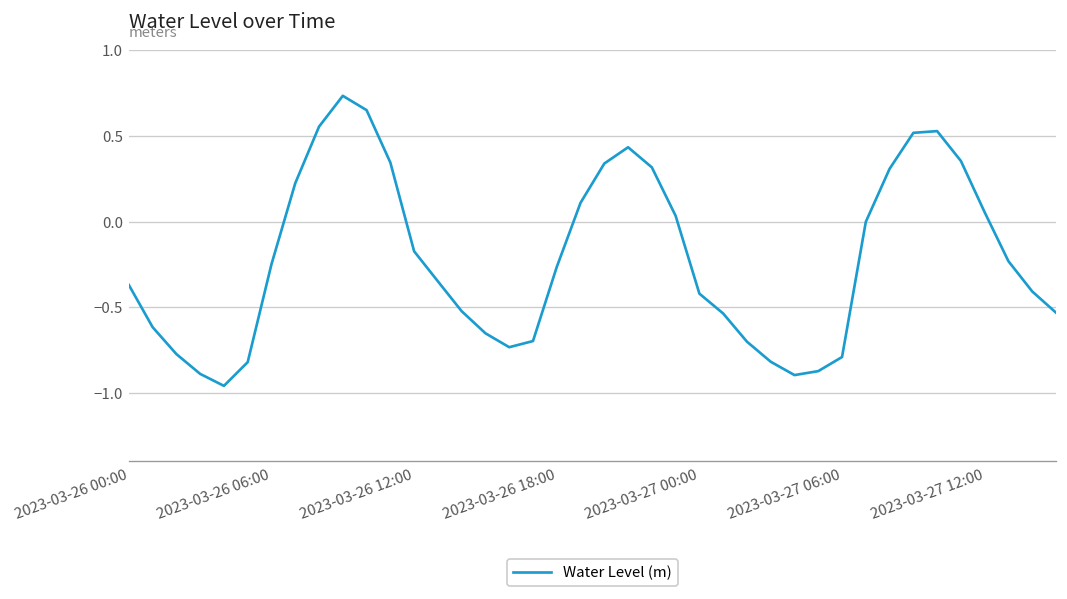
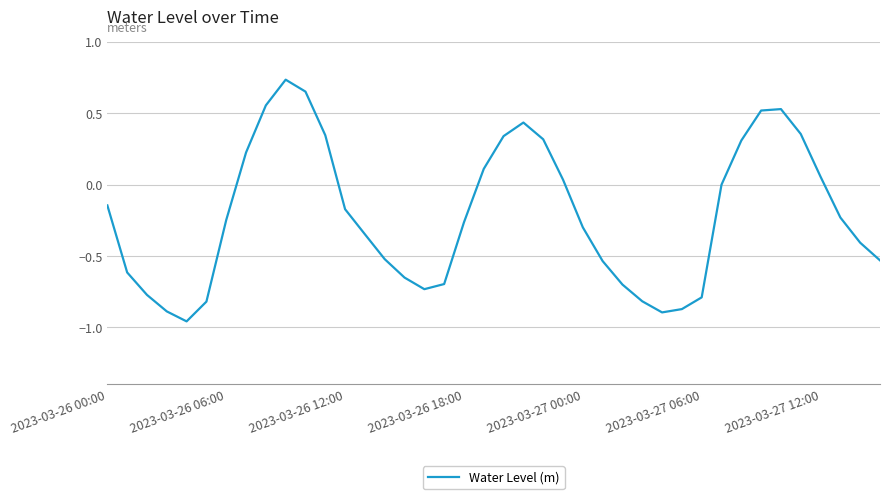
2023-03-26 00:00: -0.37 -> -0.15
2023-03-27 00:00: -0.42 -> -0.30
